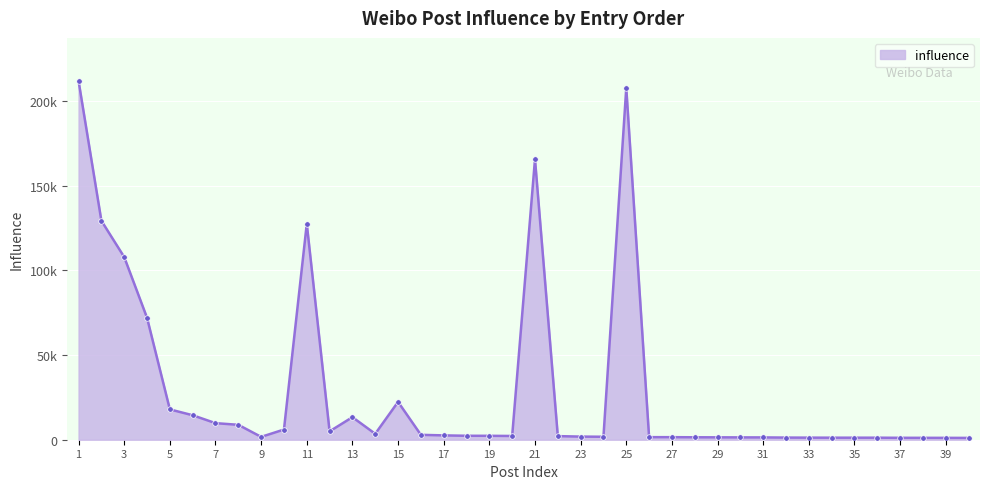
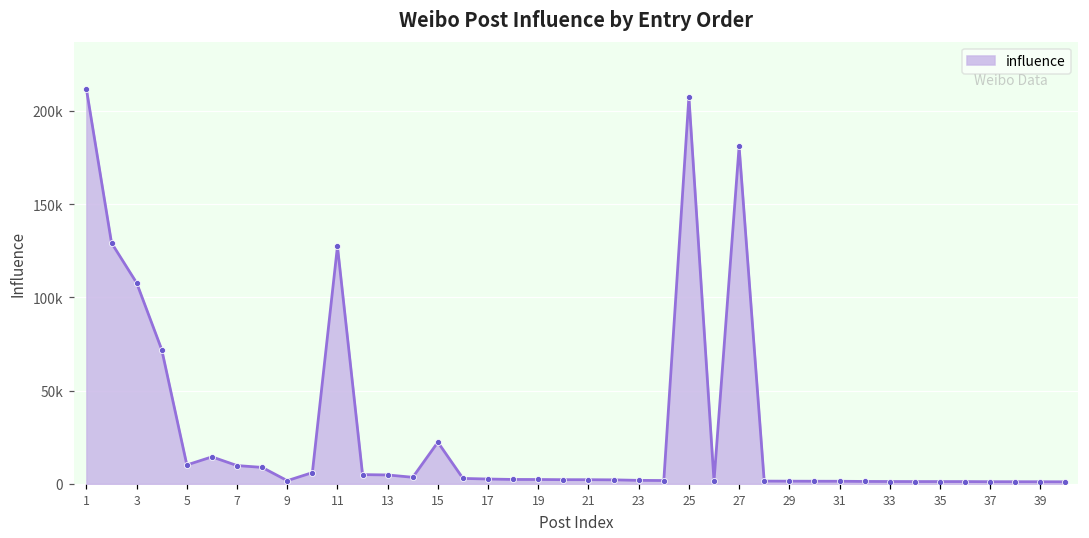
5: 18000 -> 10000
13: 13000 -> 5000
21: 166000 -> 2000
27: 2000 -> 181000
